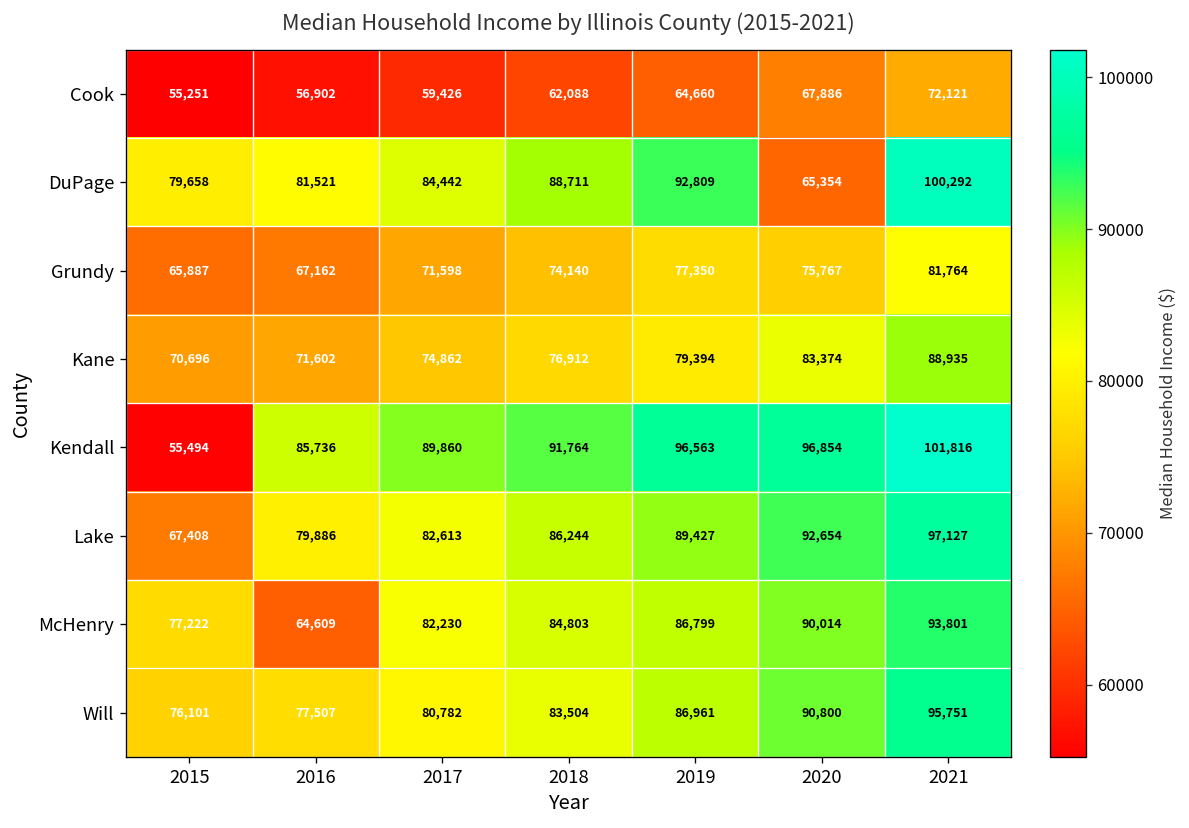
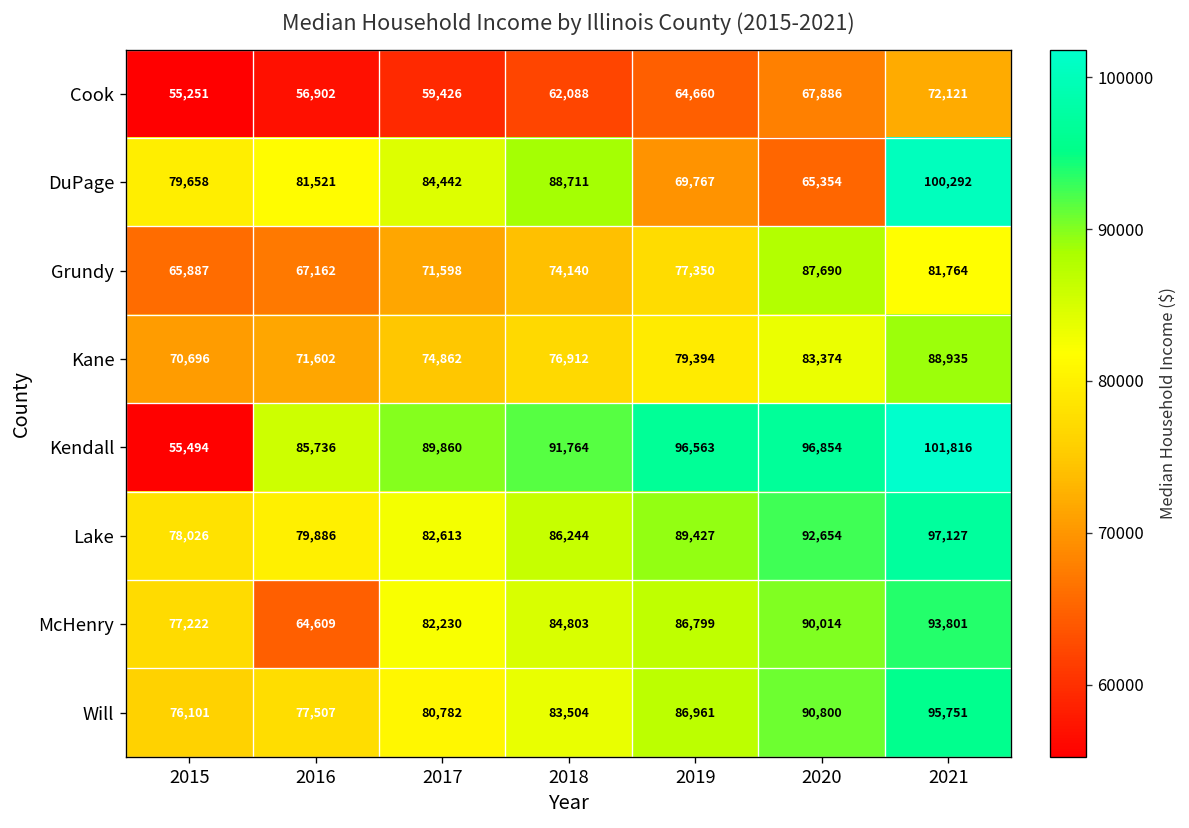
DuPage, 2019: 92,809 -> 69,767
Grundy, 2020: 75,767 -> 87,690
Lake, 2015: 67,408 -> 78,026
